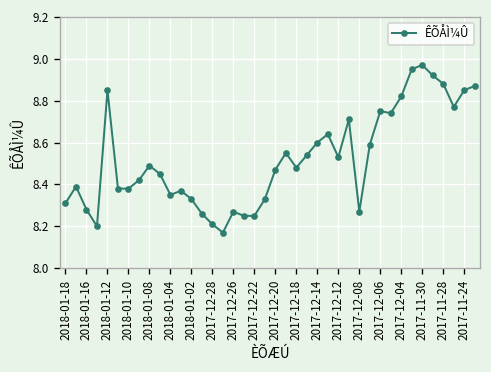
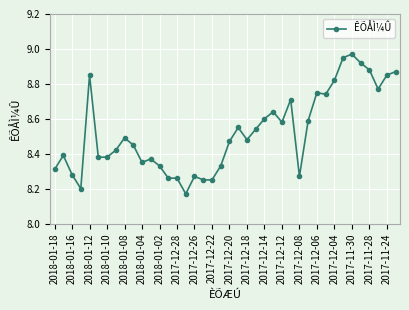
2017-12-28: 8.21 -> 8.26
2017-12-12: 8.53 -> 8.58
